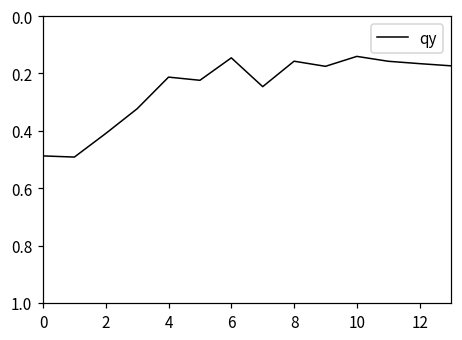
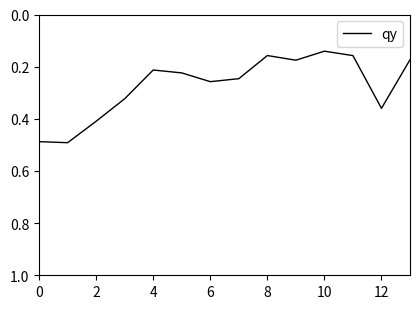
6: 0.15 -> 0.26
12: 0.17 -> 0.36
